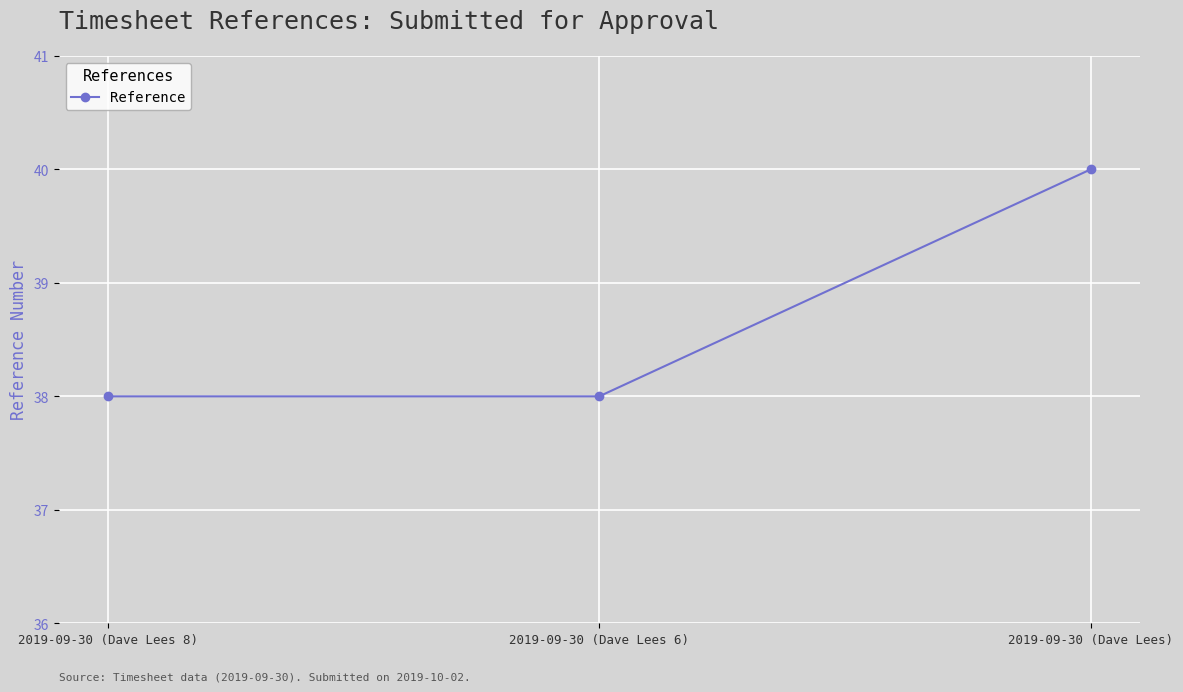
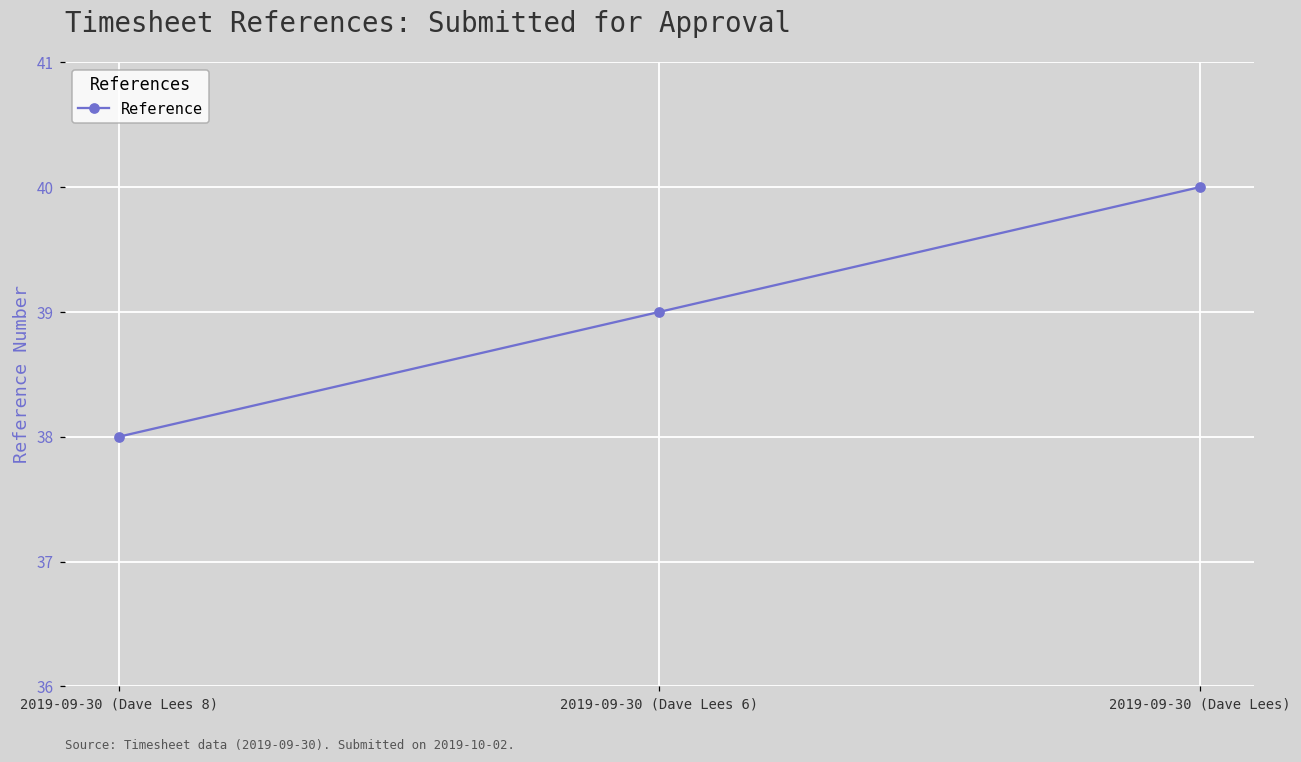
2019-09-30 (Dave Lees 6): 38 -> 39
